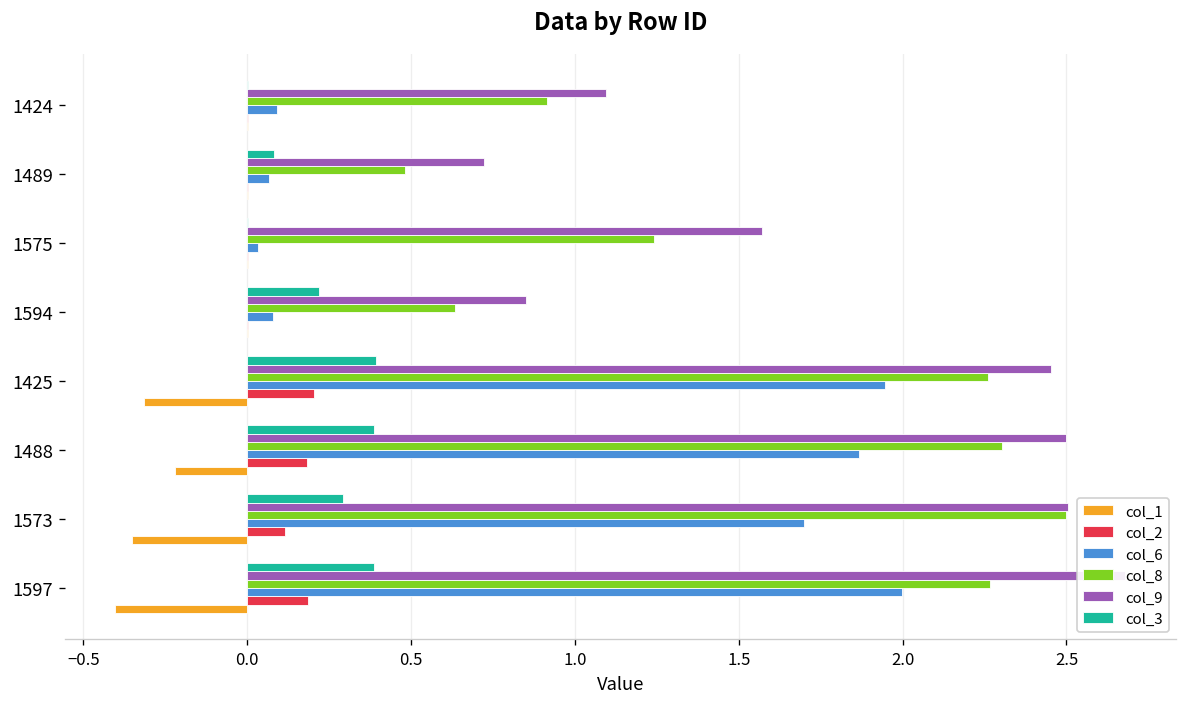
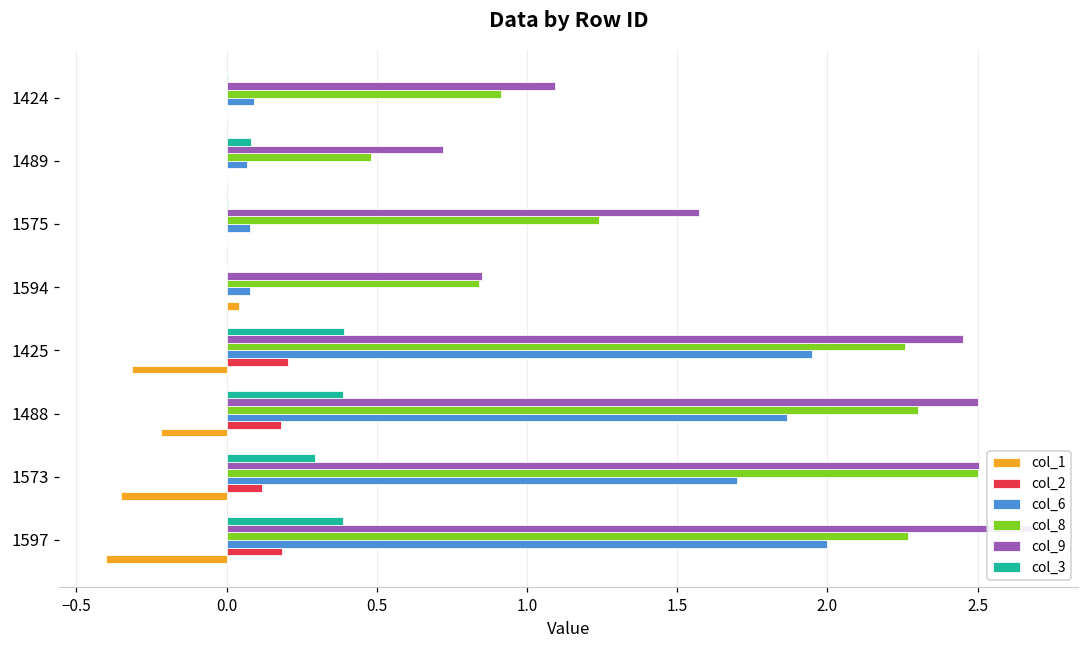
col_6, 1575: 0.03 -> 0.08
col_3, 1594: 0.22 -> 0.00
col_8, 1594: 0.63 -> 0.84
col_1, 1594: 0.00 -> 0.04
